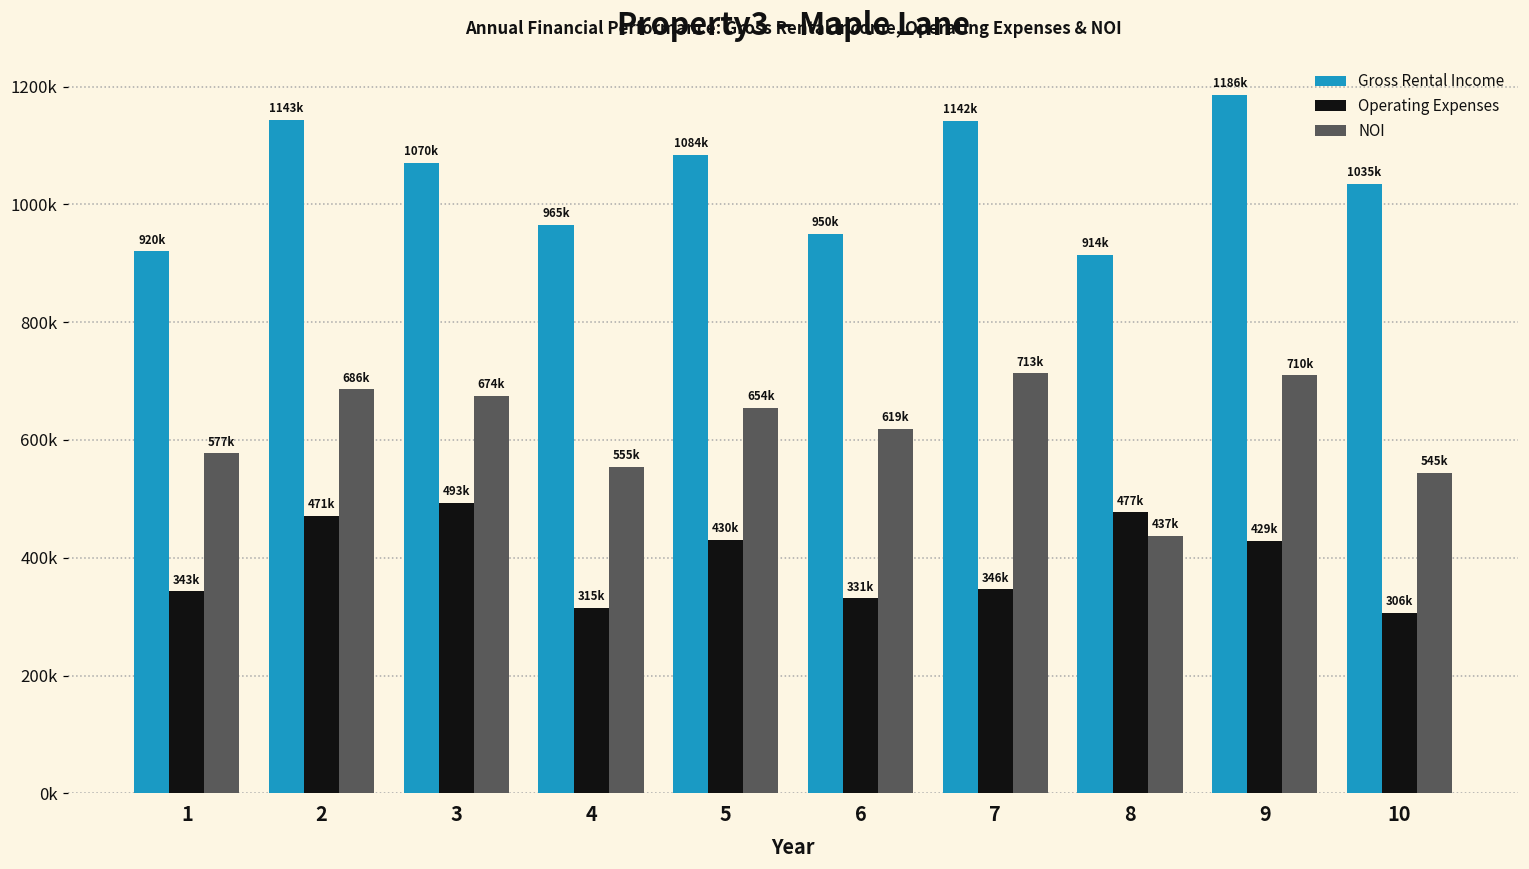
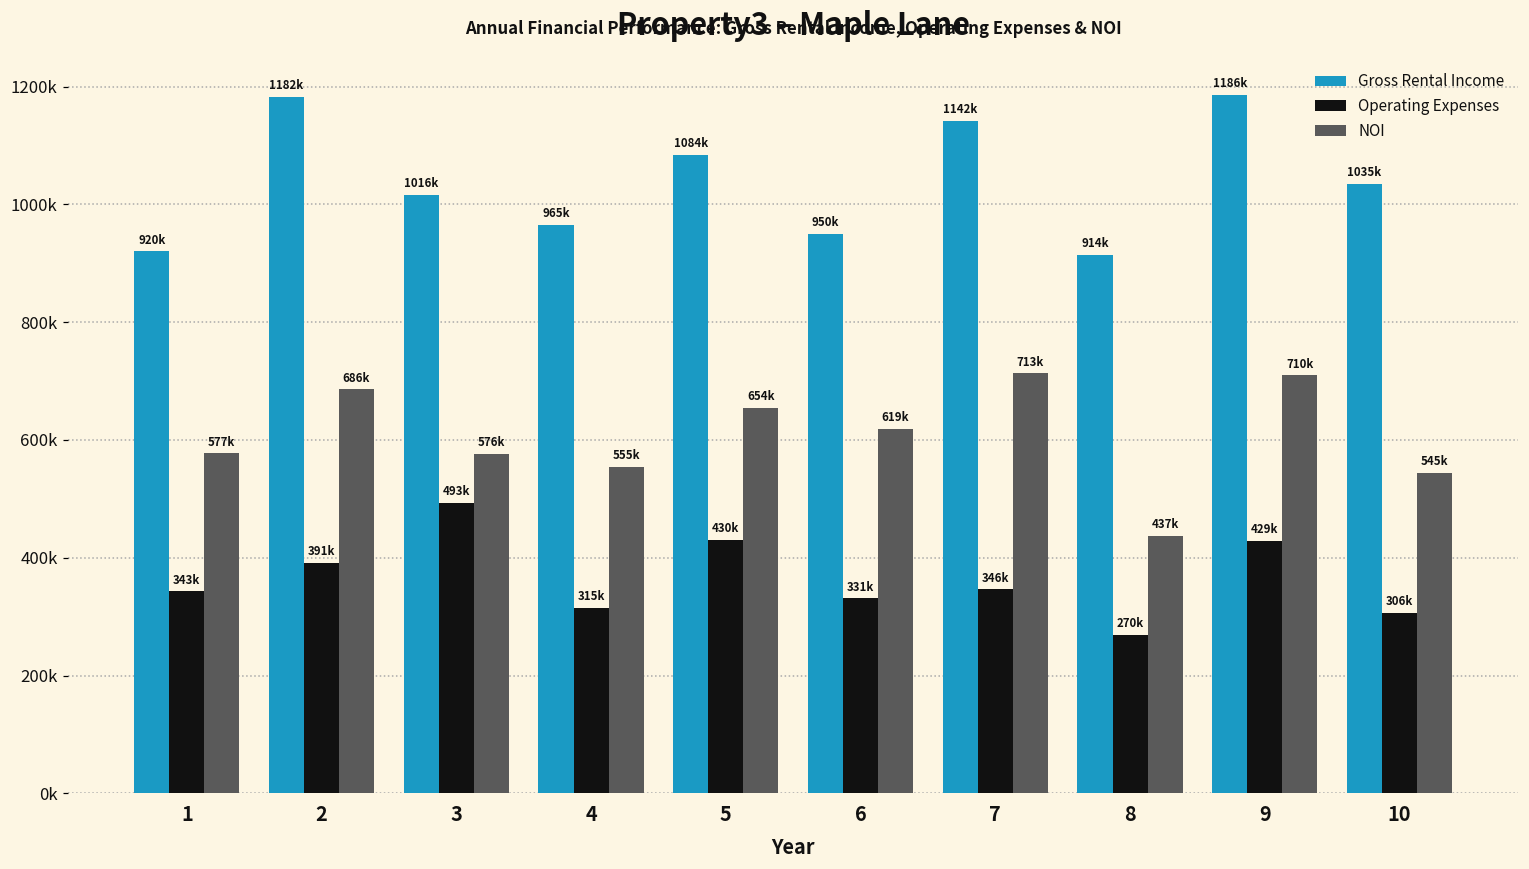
Gross Rental Income, 2: 1143k -> 1182k
Operating Expenses, 2: 471k -> 391k
Gross Rental Income, 3: 1070k -> 1016k
NOI, 3: 674k -> 576k
Operating Expenses, 8: 477k -> 270k
